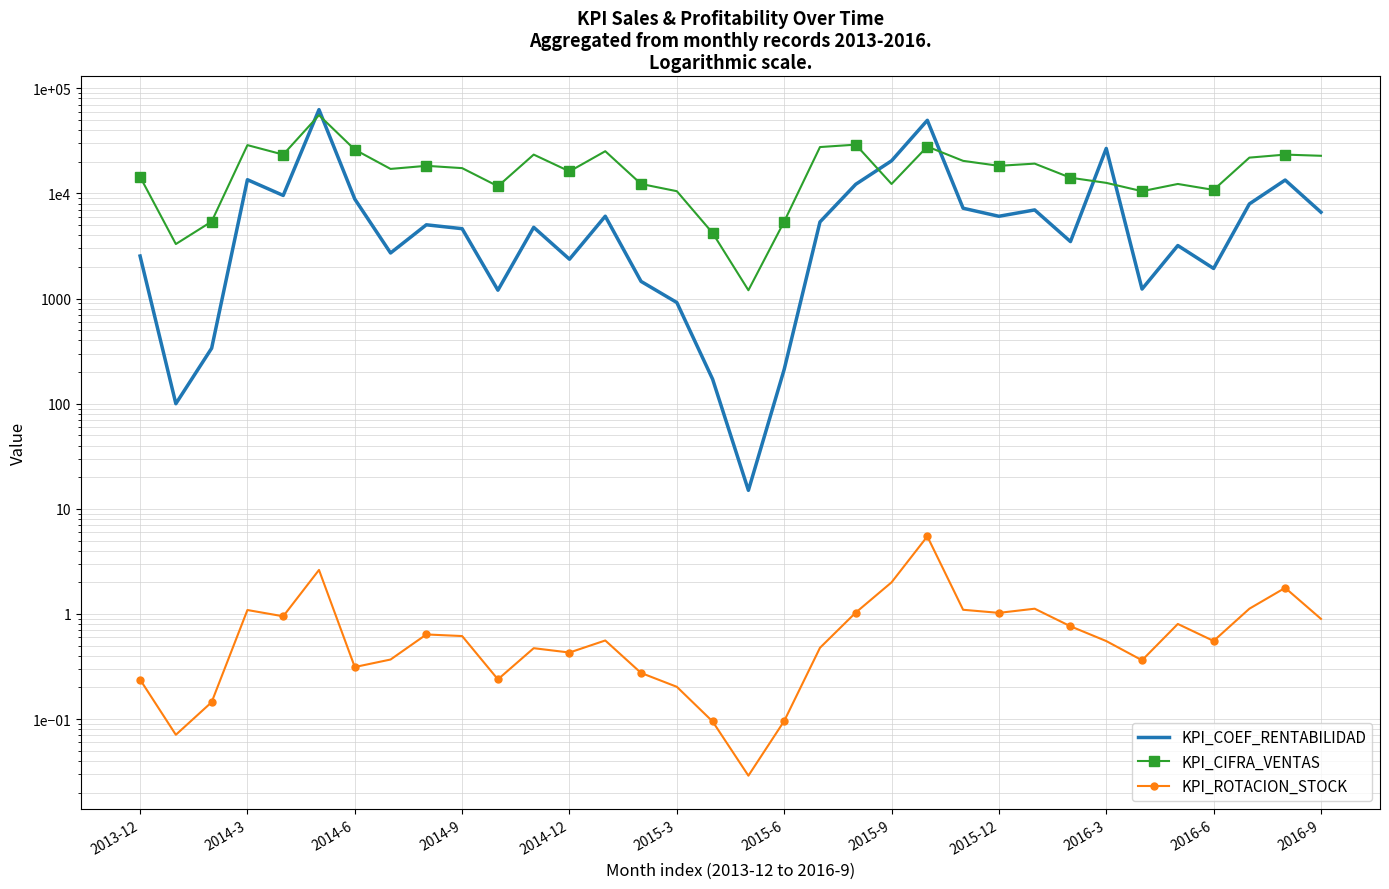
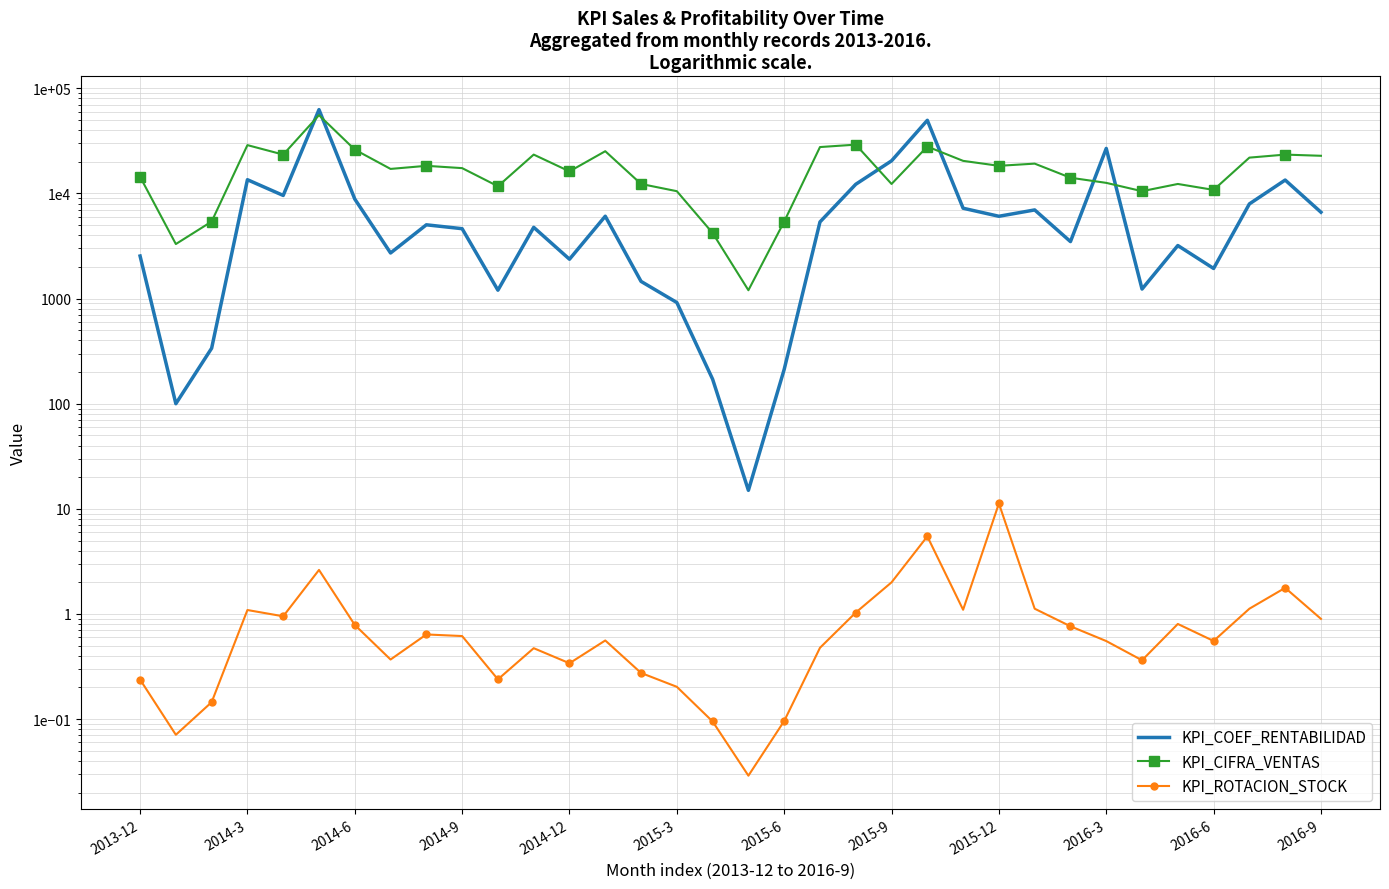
KPI_ROTACION_STOCK, 2014-6: 0.31 -> 0.8
KPI_ROTACION_STOCK, 2014-12: 0.43 -> 0.34
KPI_ROTACION_STOCK, 2015-12: 1.0 -> 11
